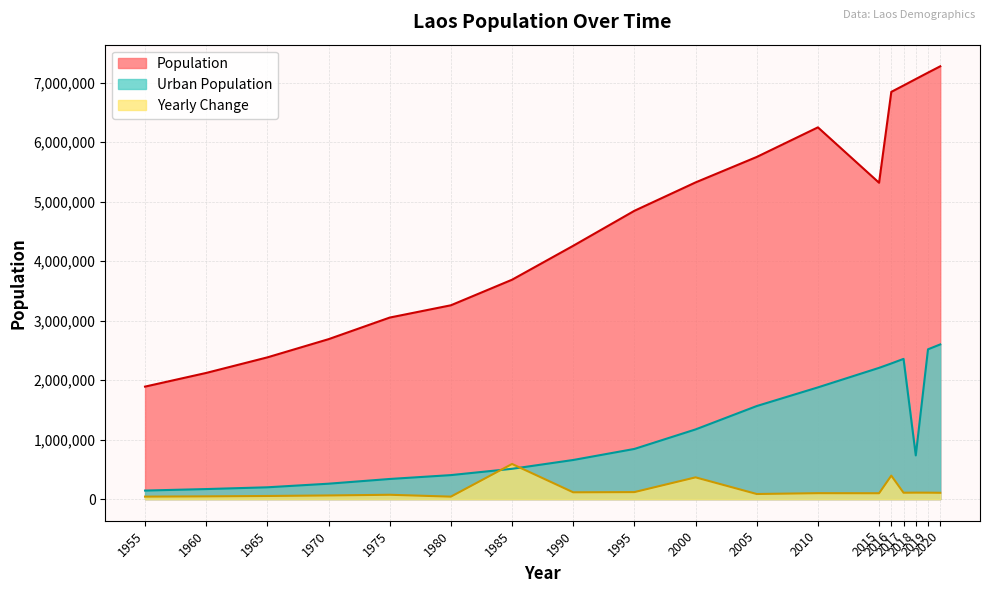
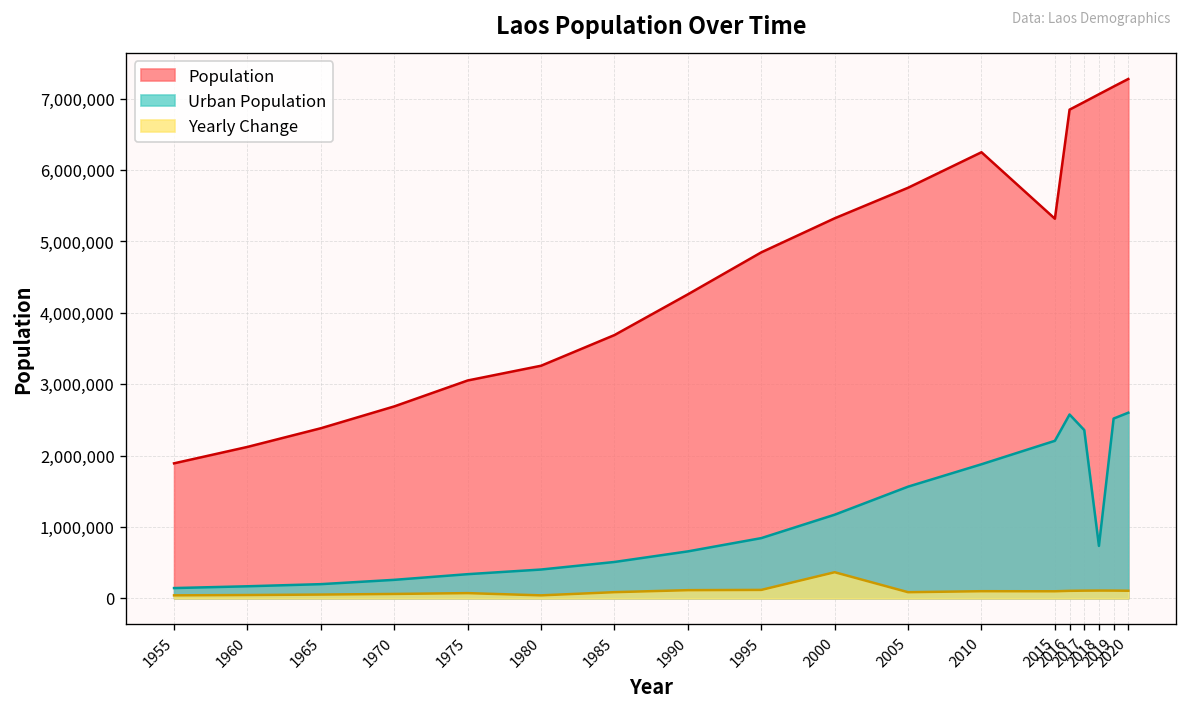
Yearly Change, 1985: 600,000 -> 100,000
Urban Population, 2016: 2,300,000 -> 2,600,000
Yearly Change, 2016: 400,000 -> 100,000
